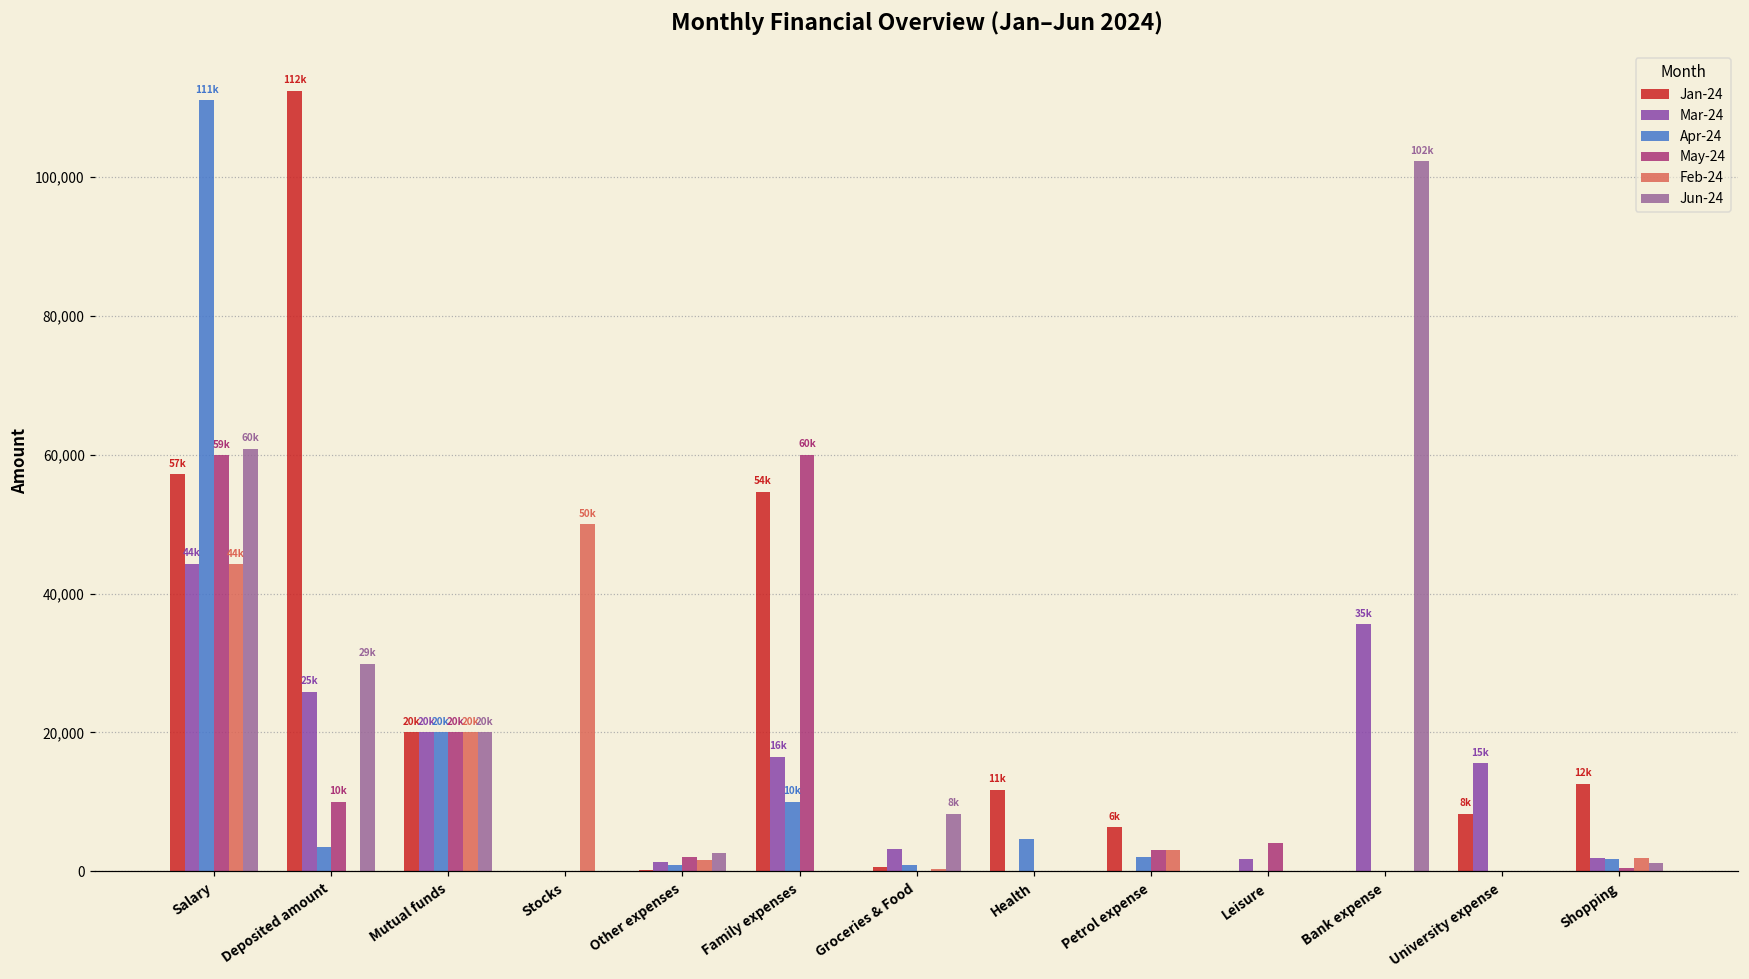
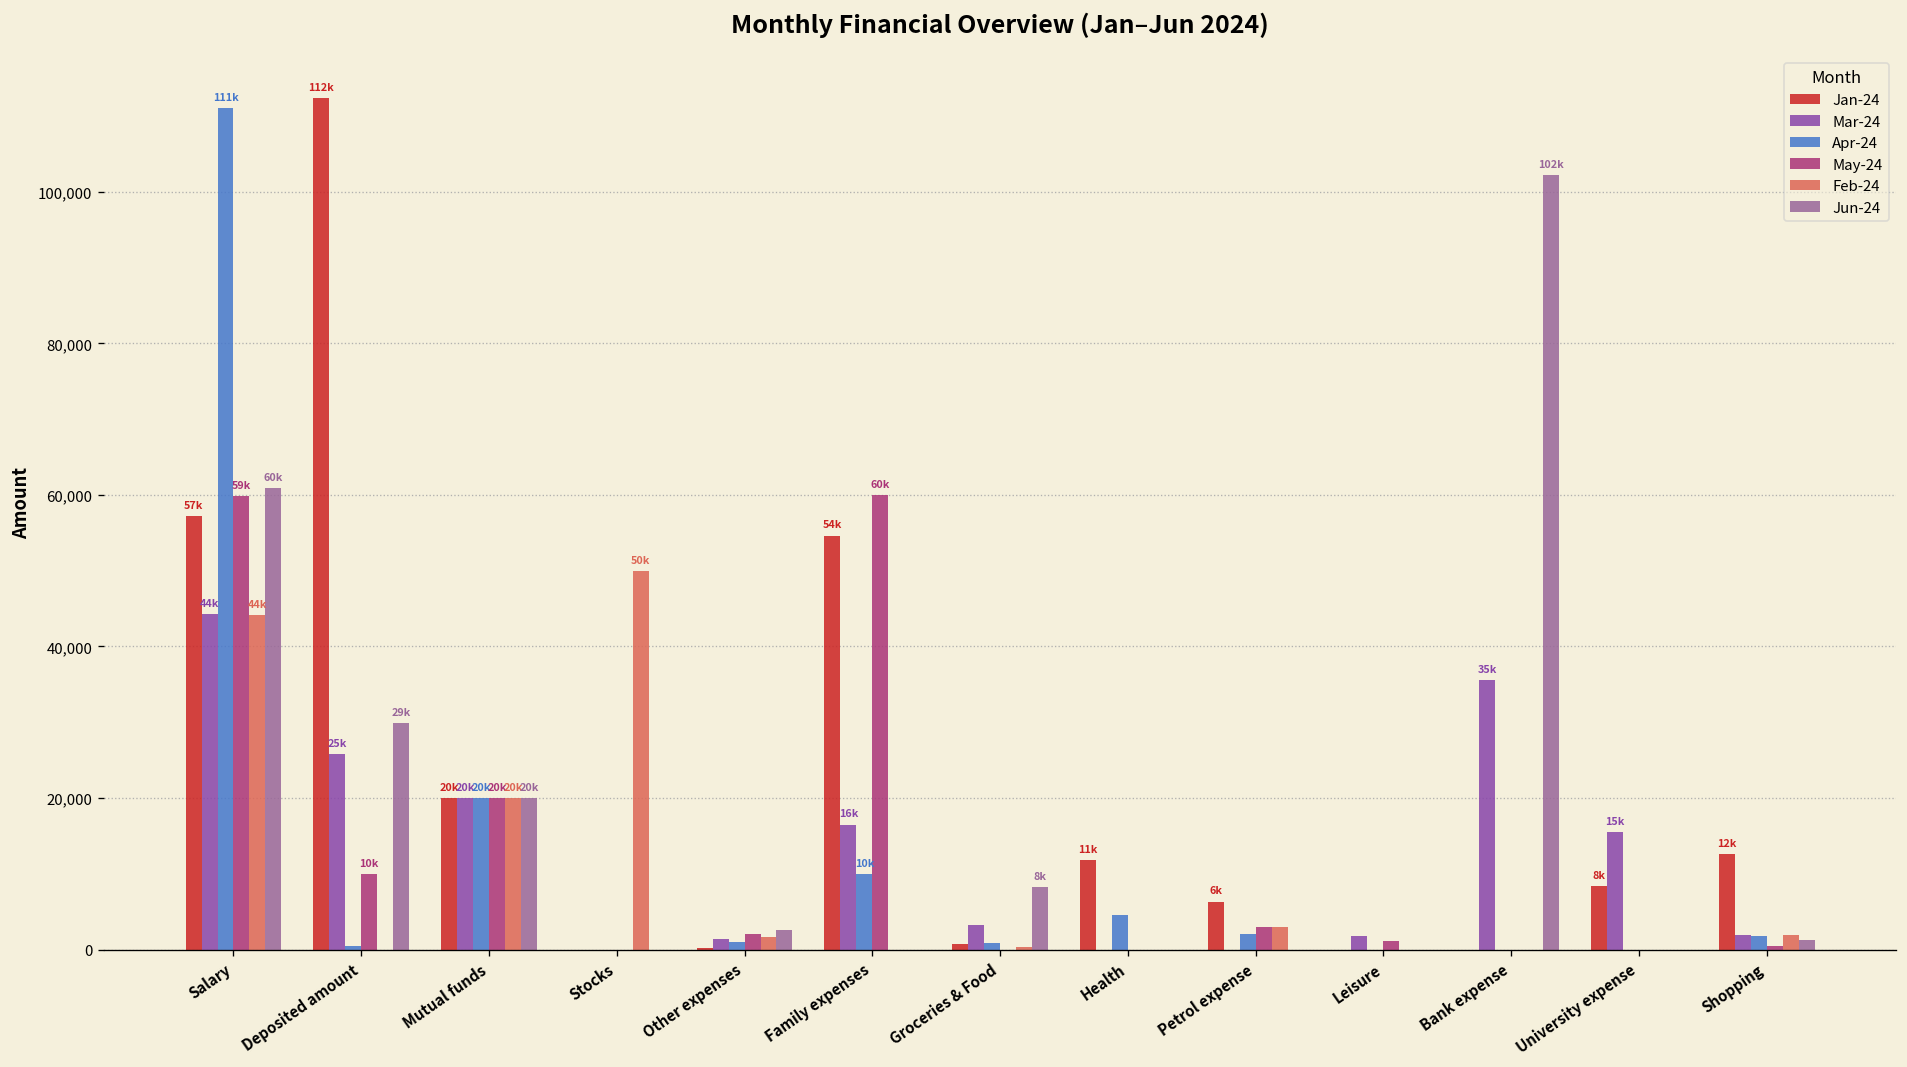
Apr-24, Deposited amount: 3,000 -> 1,000
May-24, Leisure: 4,000 -> 1,000
